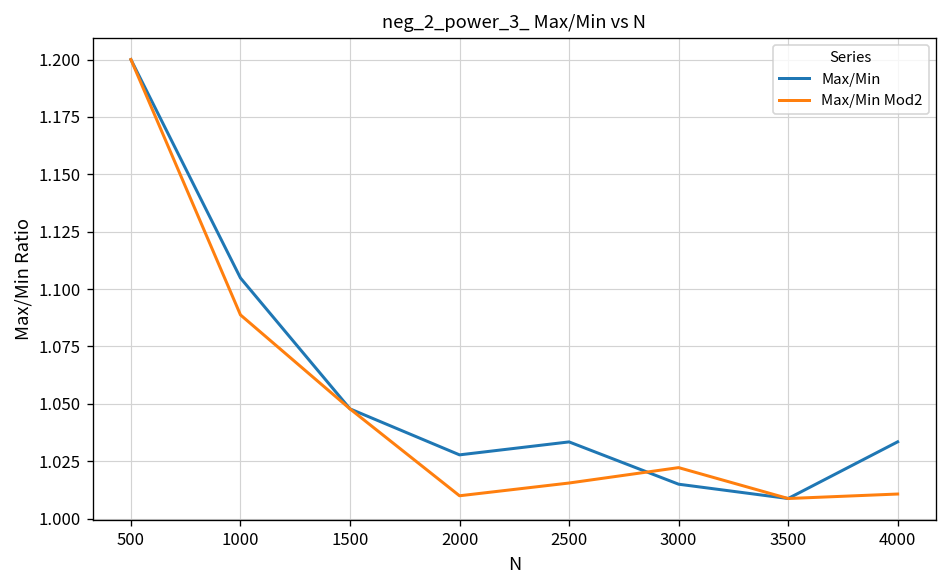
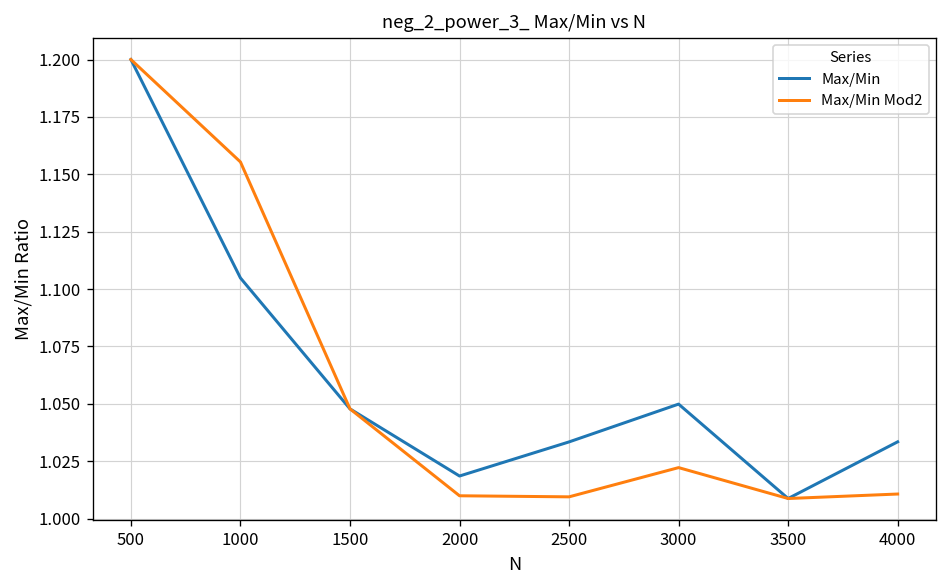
Max/Min Mod2, 1000: 1.089 -> 1.155
Max/Min, 2000: 1.028 -> 1.019
Max/Min Mod2, 2500: 1.016 -> 1.010
Max/Min, 3000: 1.015 -> 1.050
